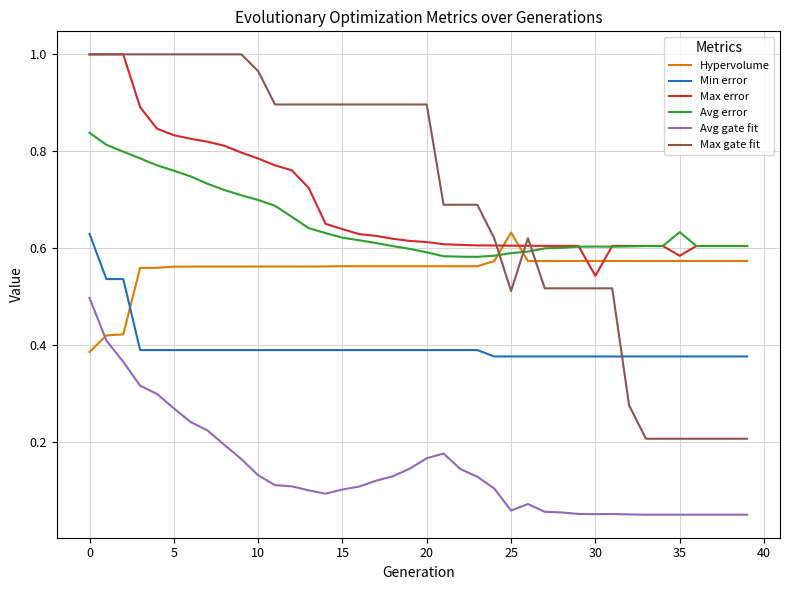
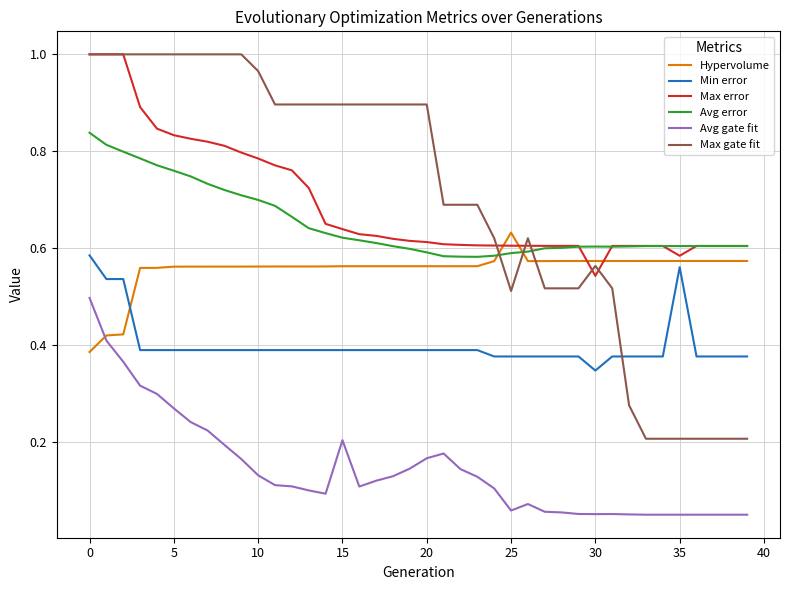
Min error, 0: 0.63 -> 0.59
Avg gate fit, 15: 0.10 -> 0.20
Min error, 30: 0.38 -> 0.35
Max gate fit, 30: 0.52 -> 0.56
Min error, 35: 0.38 -> 0.56
Avg error, 35: 0.63 -> 0.60
